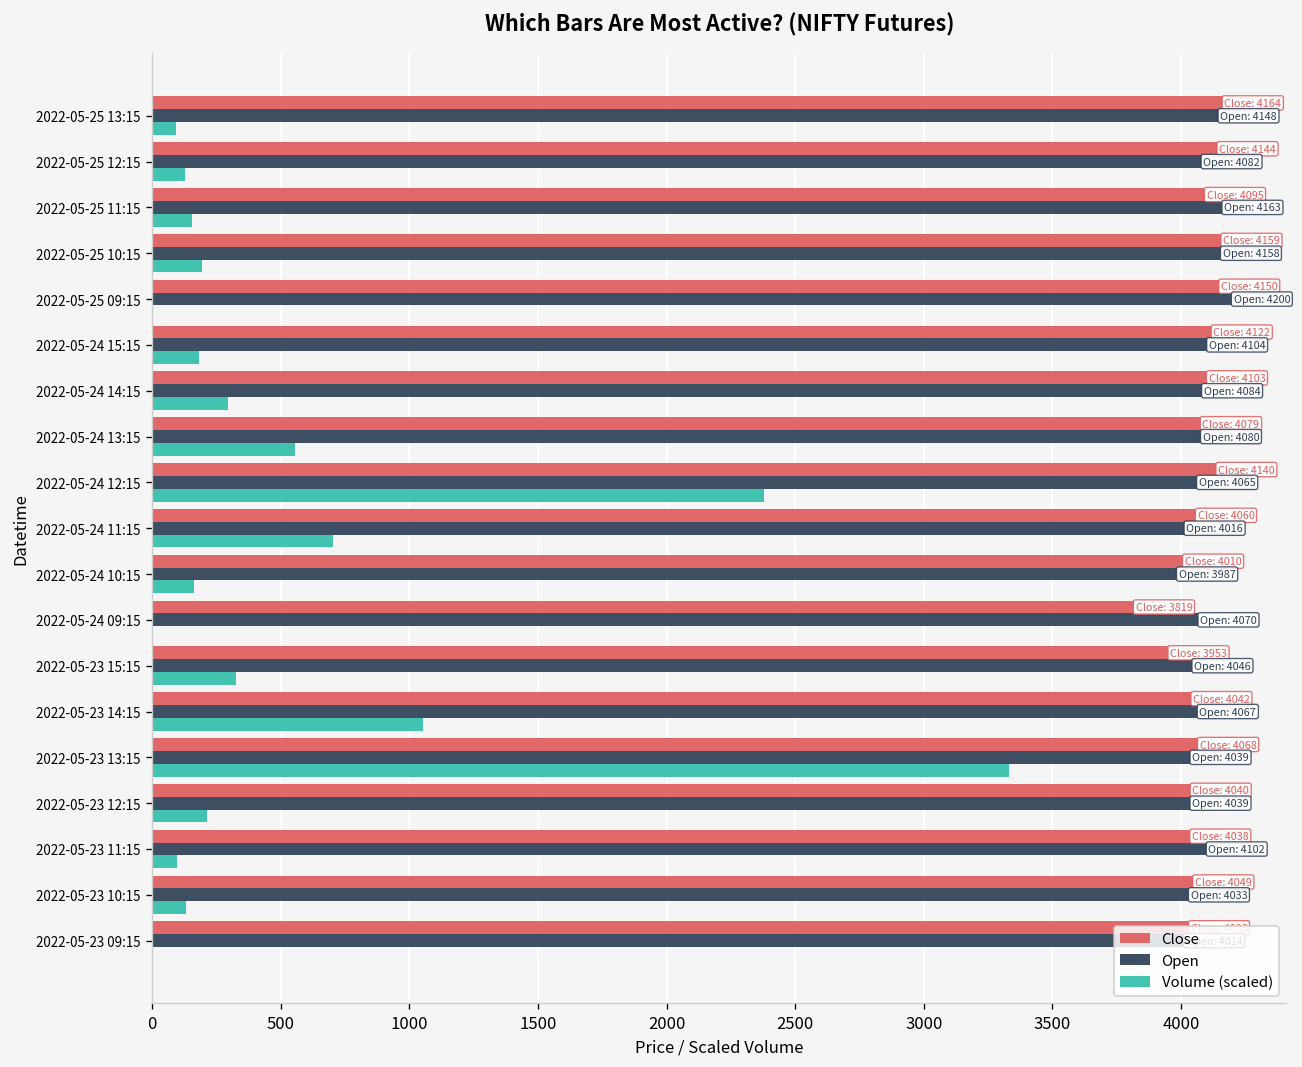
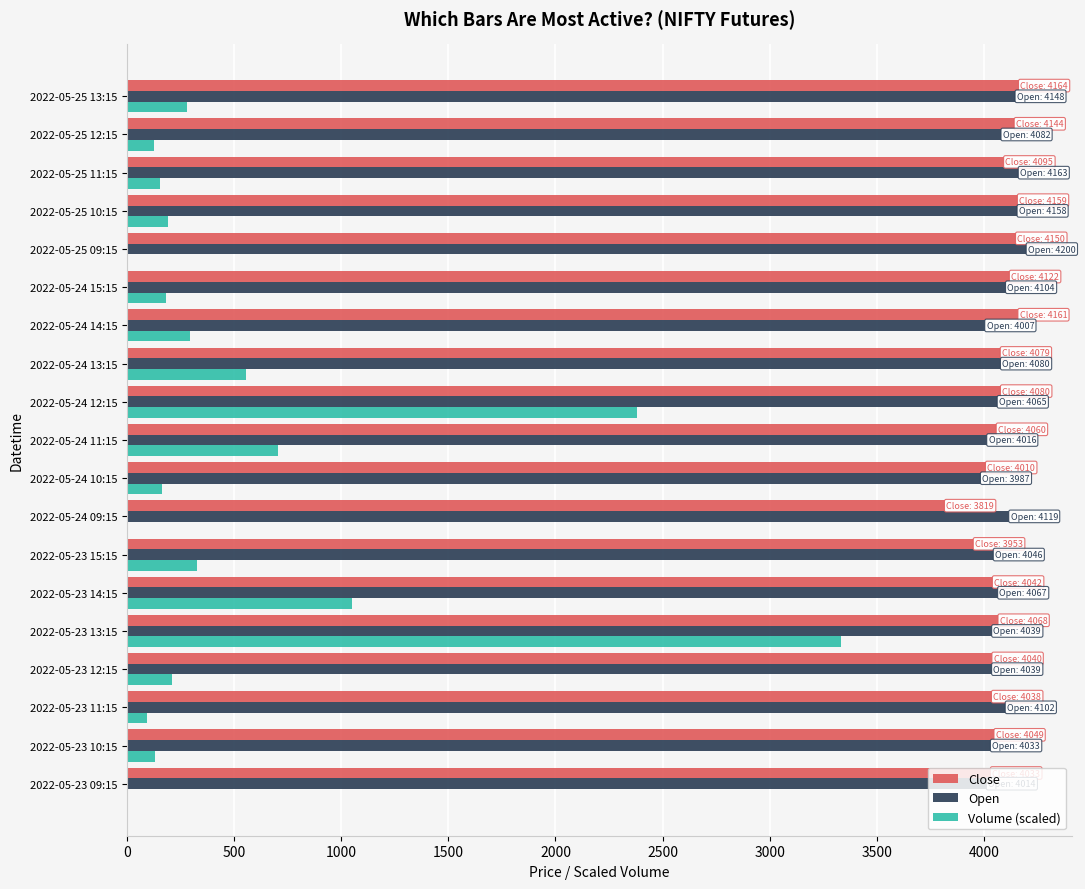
Volume (scaled), 2022-05-25 13:15: 90 -> 280
Close, 2022-05-24 14:15: 4103 -> 4161
Open, 2022-05-24 14:15: 4084 -> 4007
Close, 2022-05-24 12:15: 4140 -> 4080
Open, 2022-05-24 09:15: 4070 -> 4119
